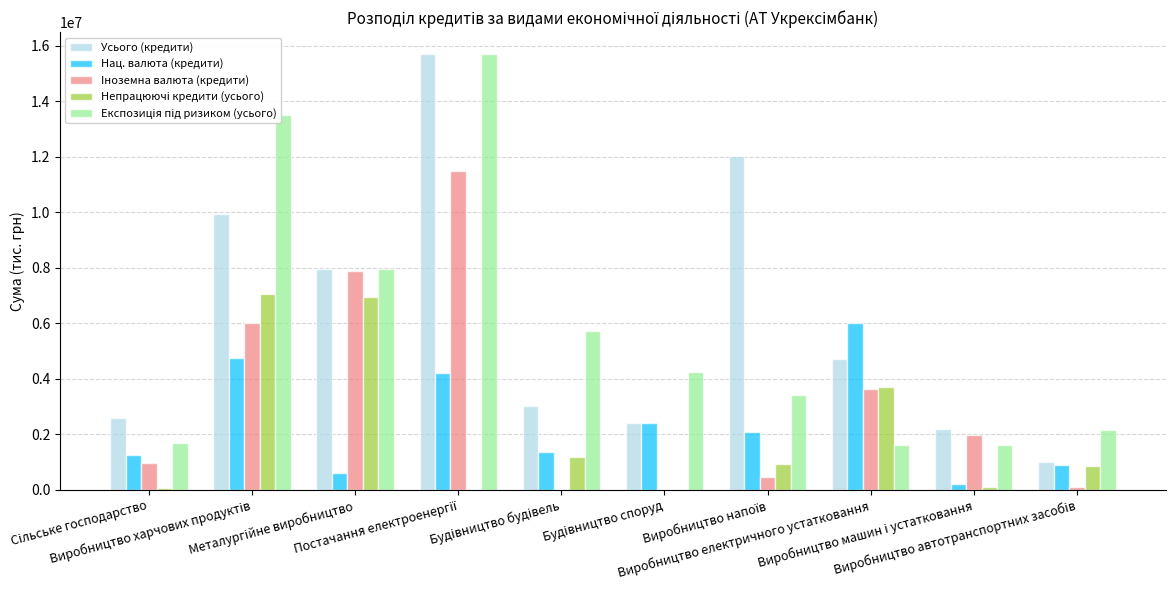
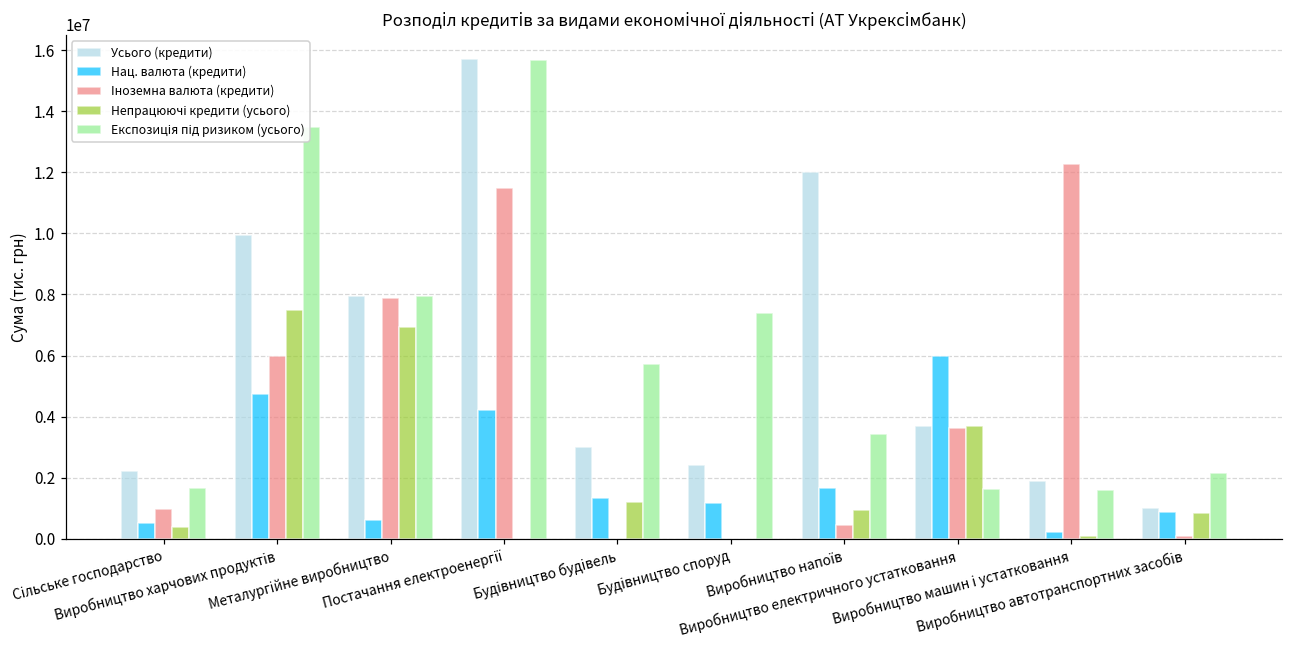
Усього (кредити), Сільське господарство: 2600000 -> 2200000
Нац. валюта (кредити), Сільське господарство: 1300000 -> 500000
Непрацюючі кредити (усього), Сільське господарство: 100000 -> 400000
Непрацюючі кредити (усього), Виробництво харчових продуктів: 7000000 -> 7500000
Нац. валюта (кредити), Будівництво споруд: 2400000 -> 1200000
Експозиція під ризиком (усього), Будівництво споруд: 4300000 -> 7400000
Нац. валюта (кредити), Виробництво напоїв: 2100000 -> 1700000
Усього (кредити), Виробництво електричного устатковання: 4700000 -> 3700000
Усього (кредити), Виробництво машин і устатковання: 2200000 -> 1900000
Іноземна валюта (кредити), Виробництво машин і устатковання: 2000000 -> 12300000
